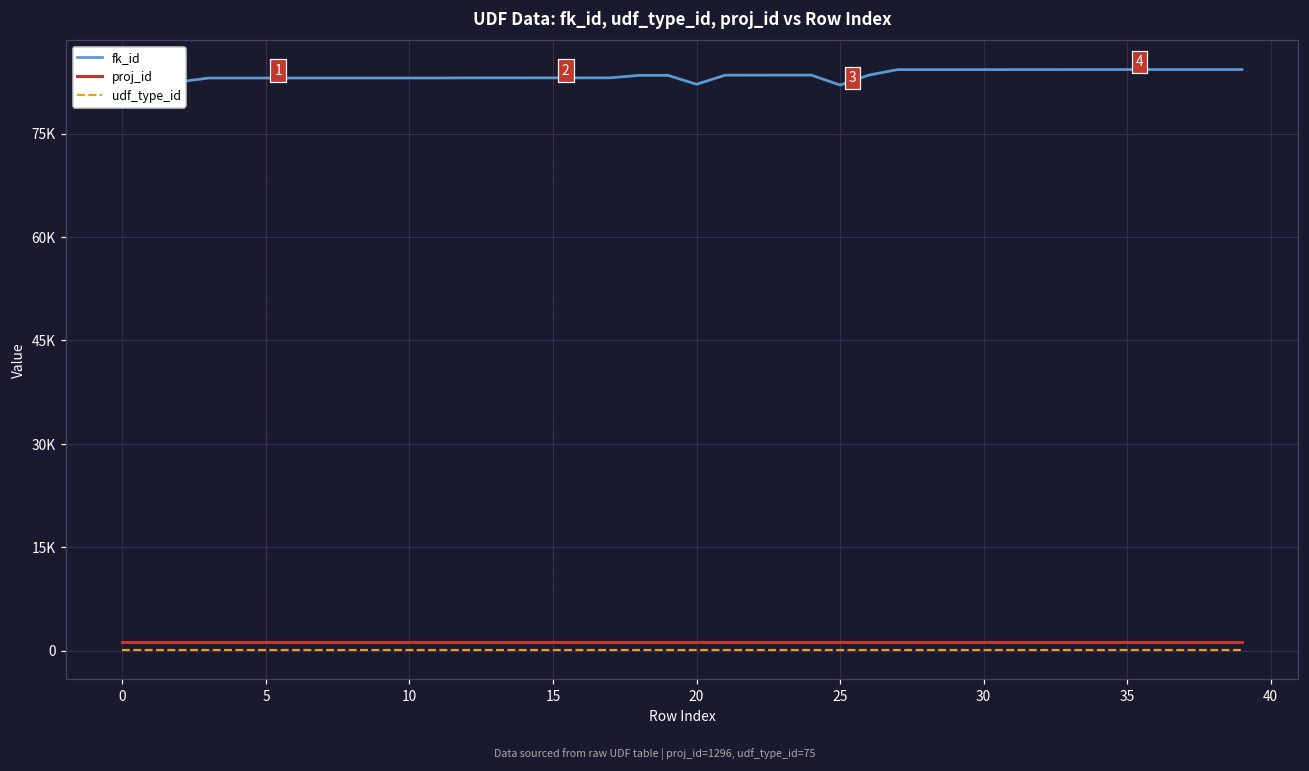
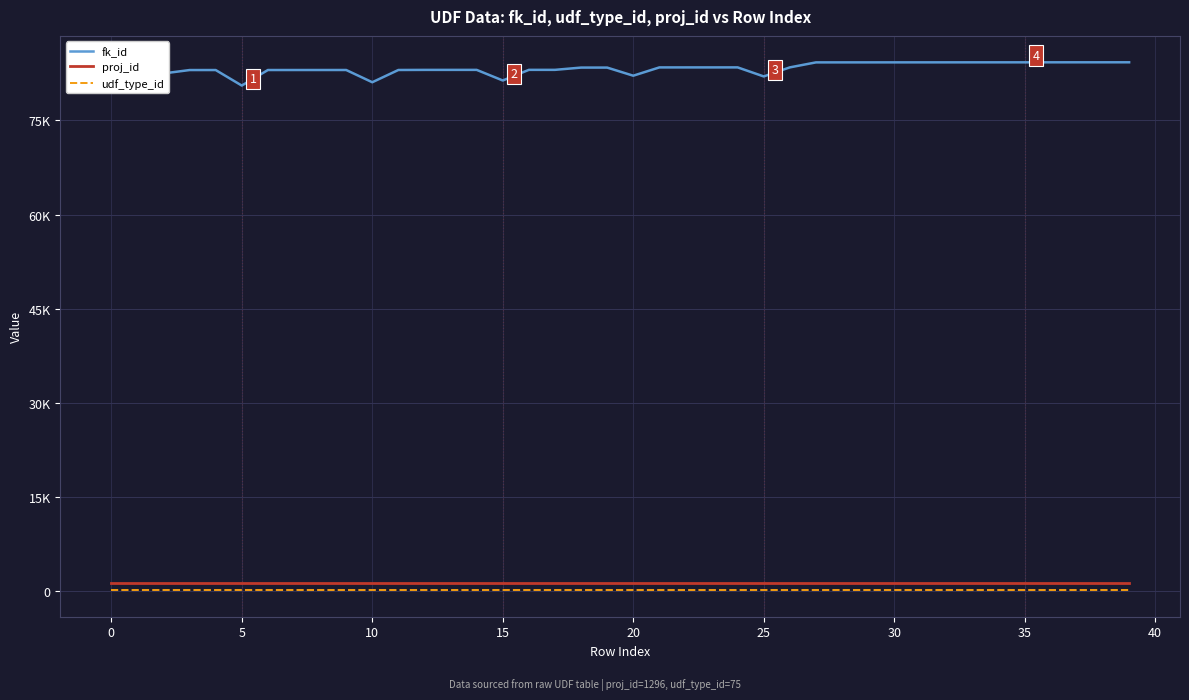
fk_id, 5: 83000 -> 81000
fk_id, 10: 83000 -> 81000
fk_id, 15: 83000 -> 81000
